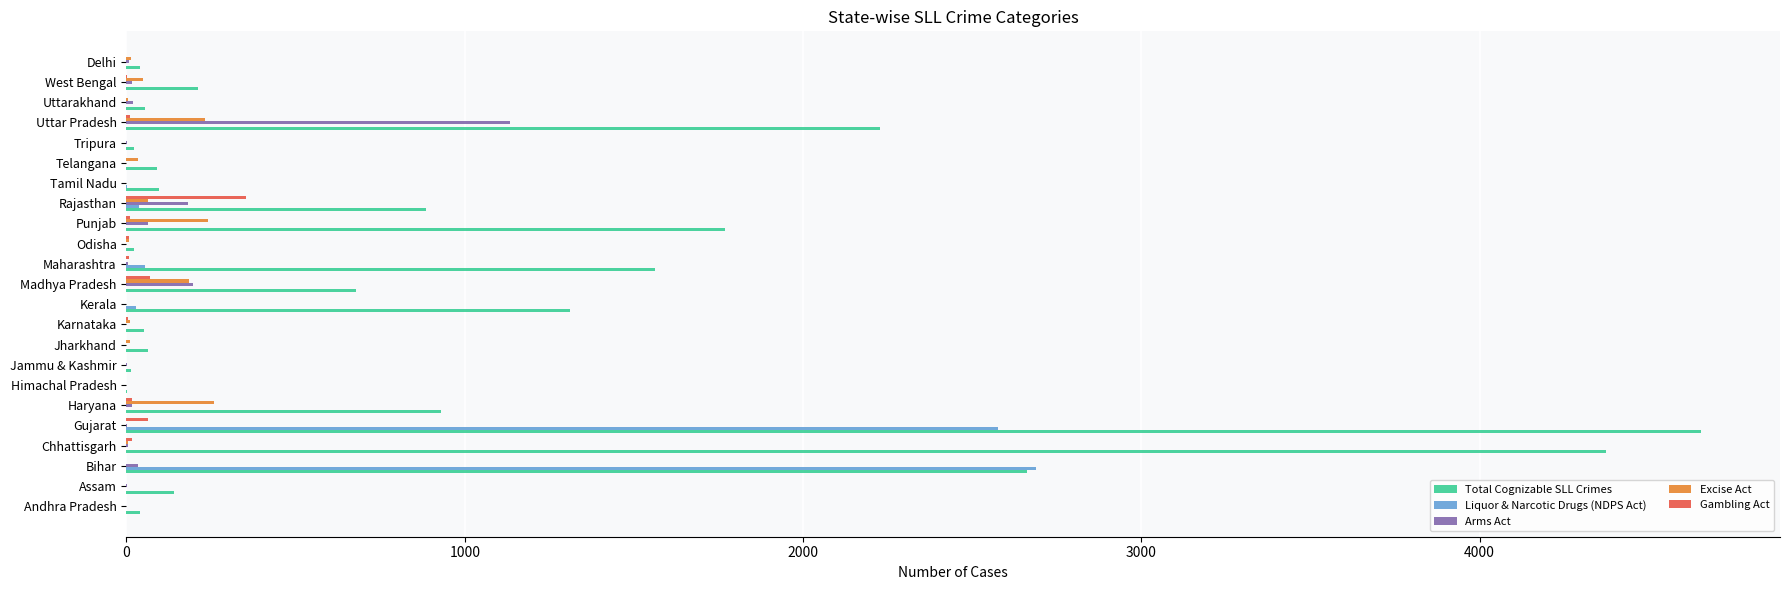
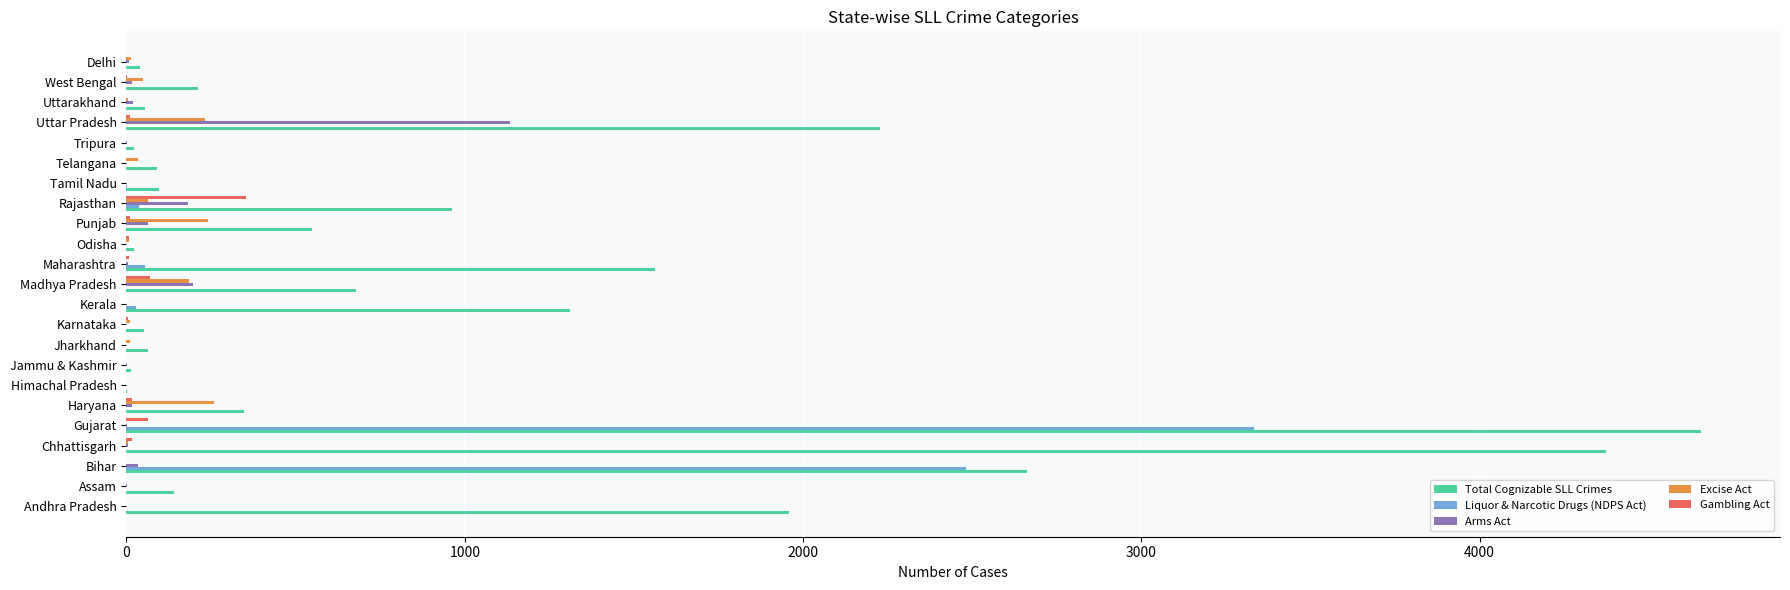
Total Cognizable SLL Crimes, Rajasthan: 880 -> 960
Total Cognizable SLL Crimes, Punjab: 1770 -> 550
Total Cognizable SLL Crimes, Haryana: 930 -> 350
Liquor & Narcotic Drugs (NDPS Act), Gujarat: 2580 -> 3330
Liquor & Narcotic Drugs (NDPS Act), Bihar: 2690 -> 2480
Total Cognizable SLL Crimes, Andhra Pradesh: 40 -> 1960
